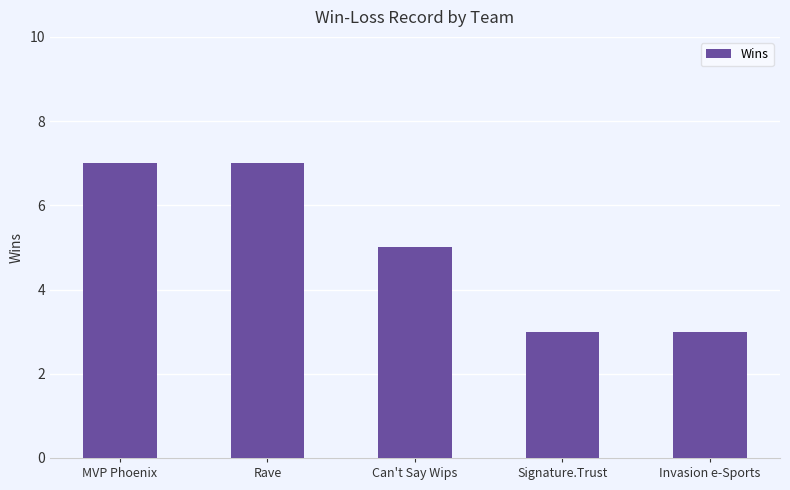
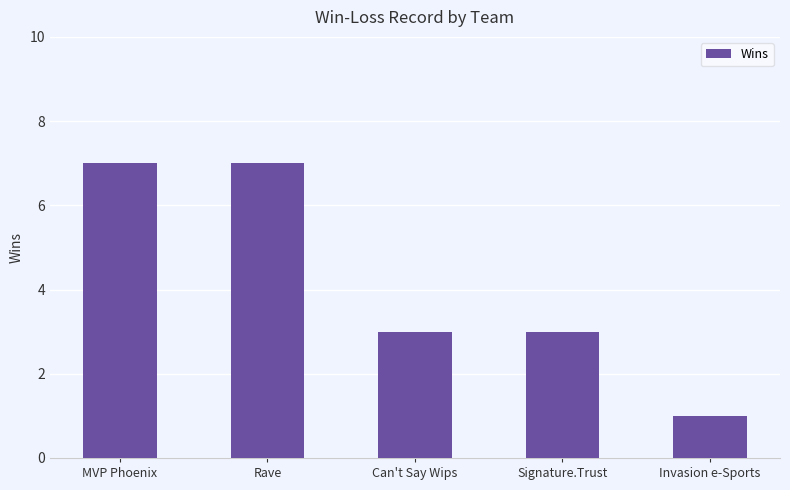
Can't Say Wips: 5 -> 3
Invasion e-Sports: 3 -> 1
